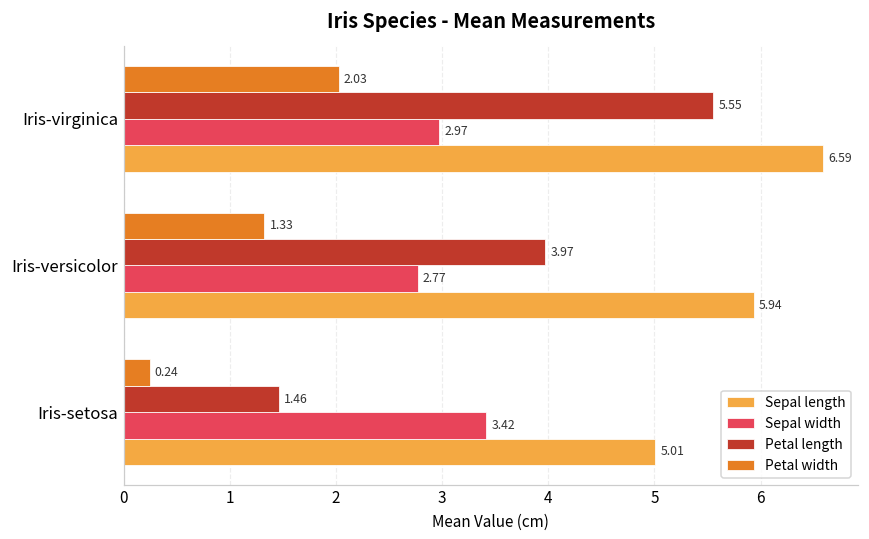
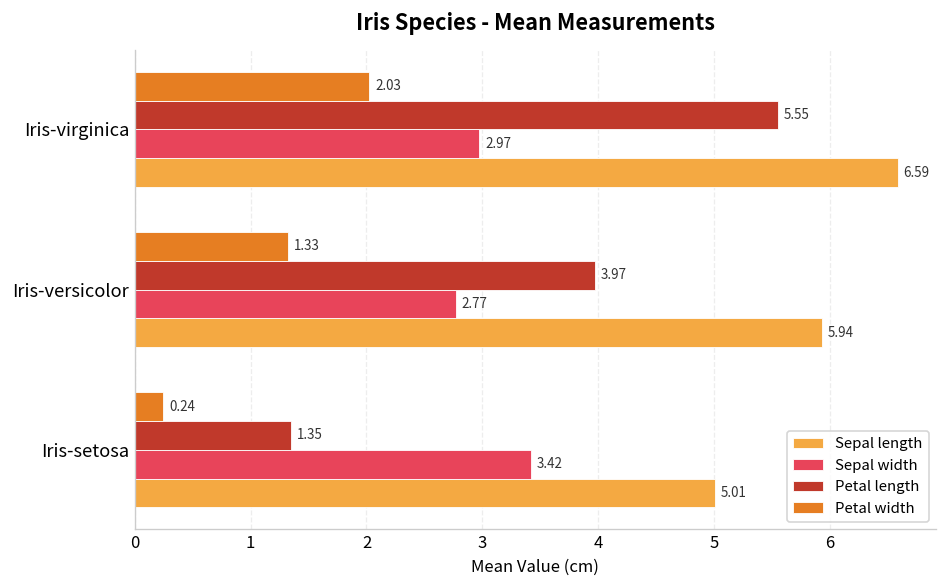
Petal length, Iris-setosa: 1.46 -> 1.35
